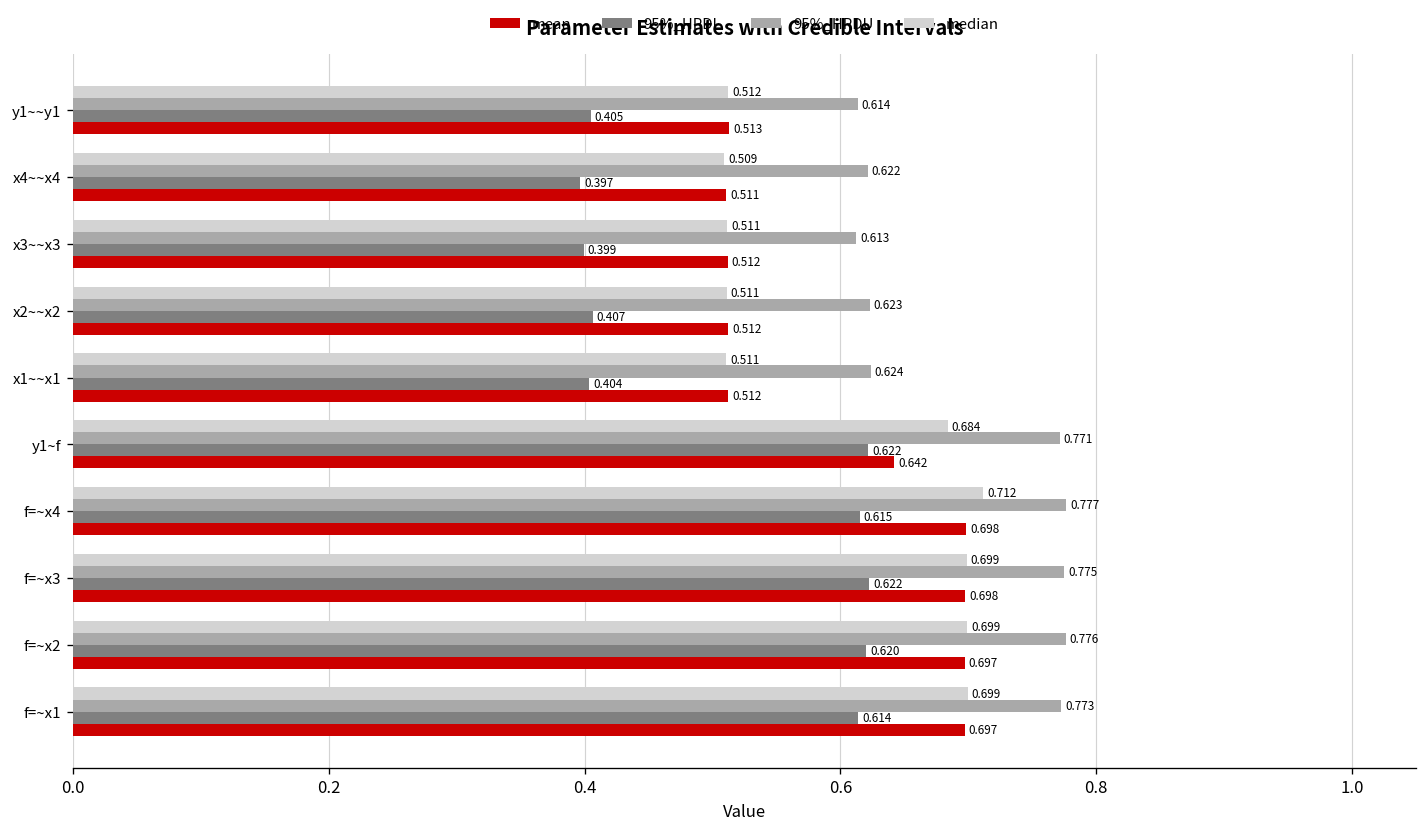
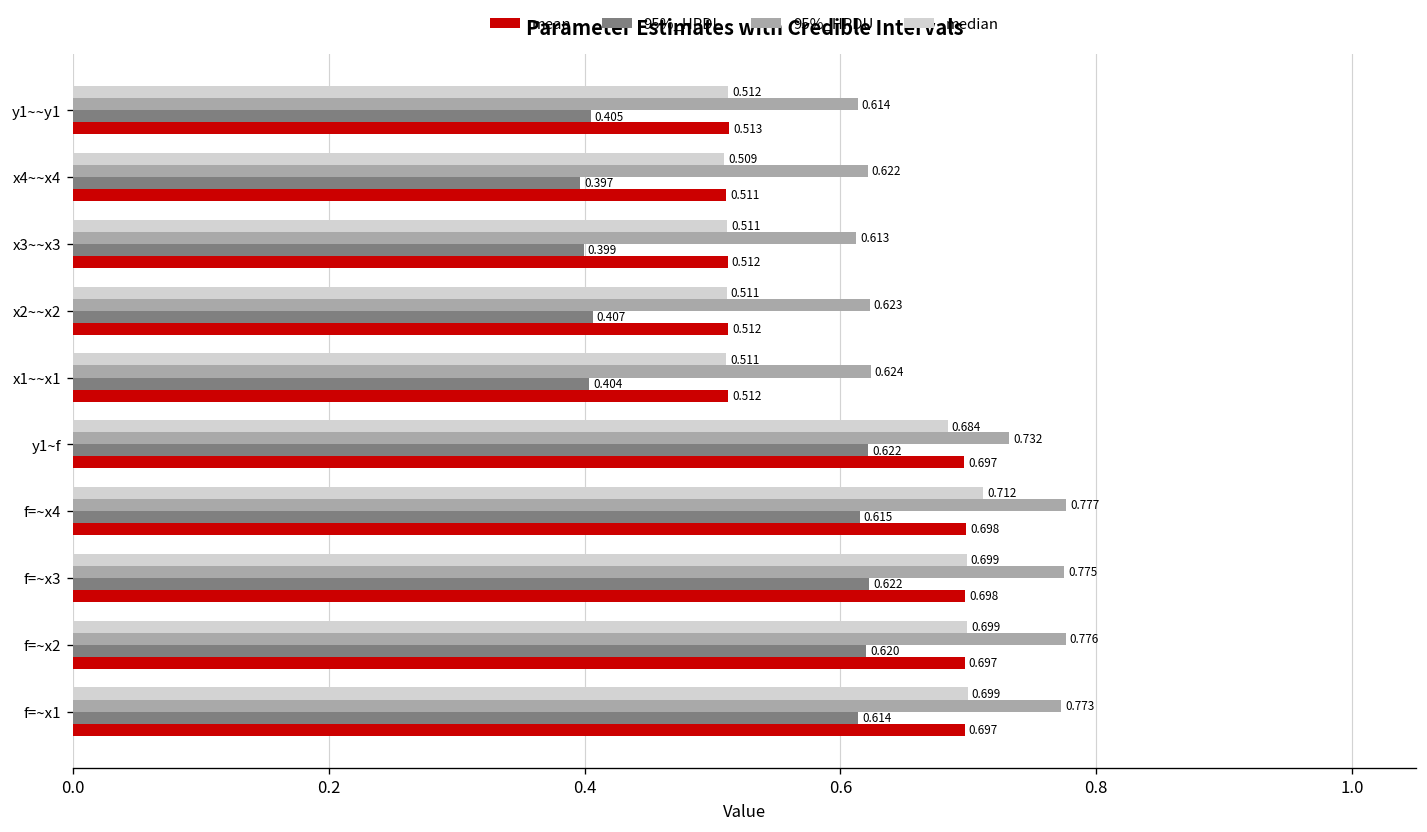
95%_HPDU, y1~f: 0.771 -> 0.732
mean, y1~f: 0.642 -> 0.697
